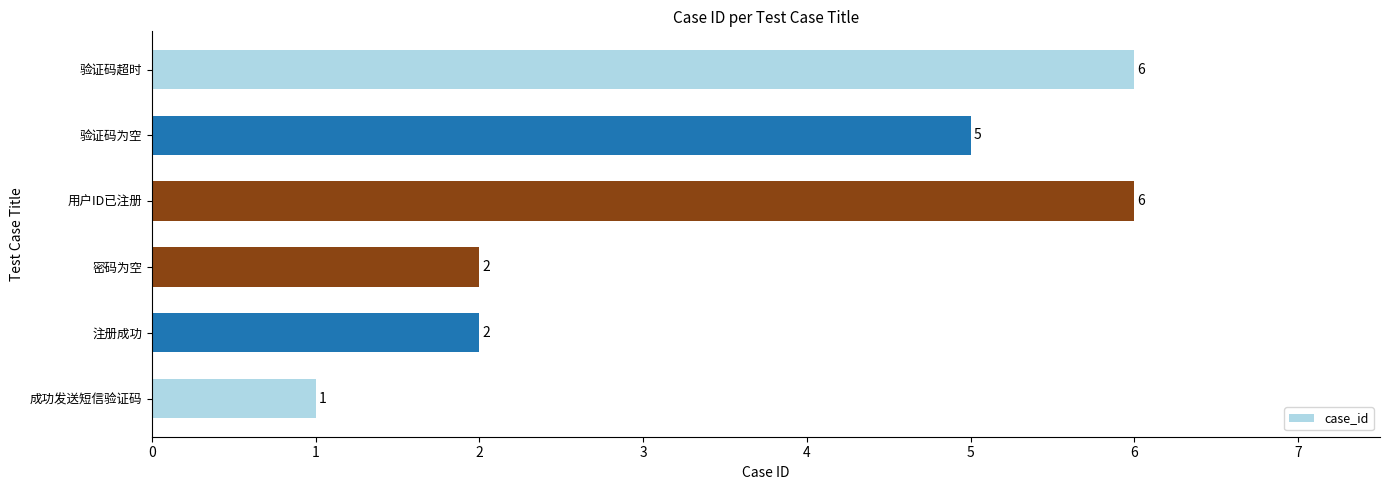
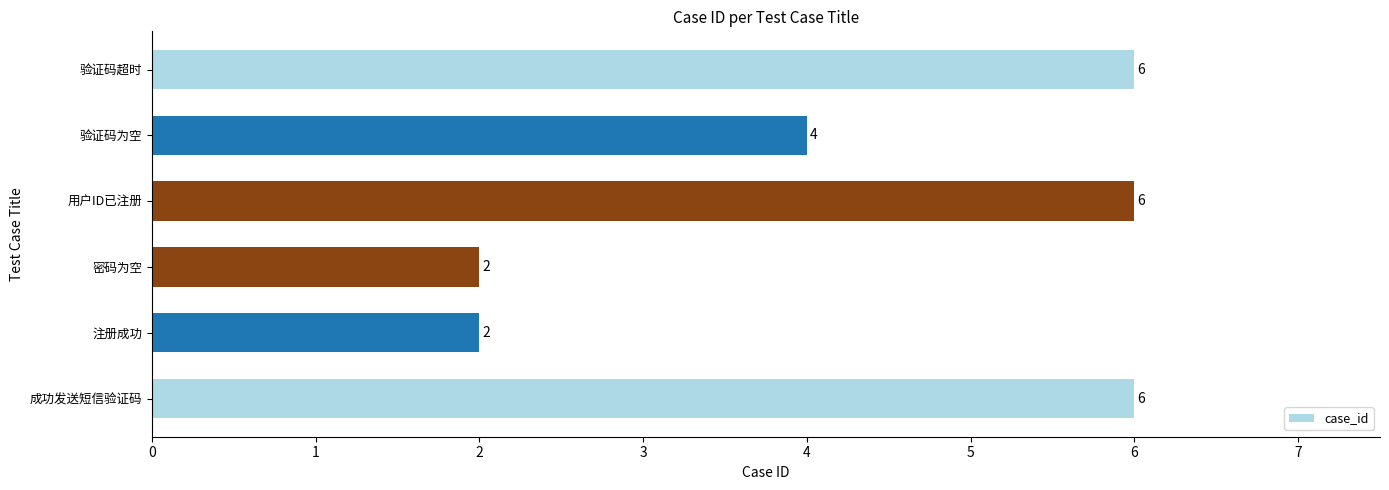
验证码为空: 5 -> 4
成功发送短信验证码: 1 -> 6
